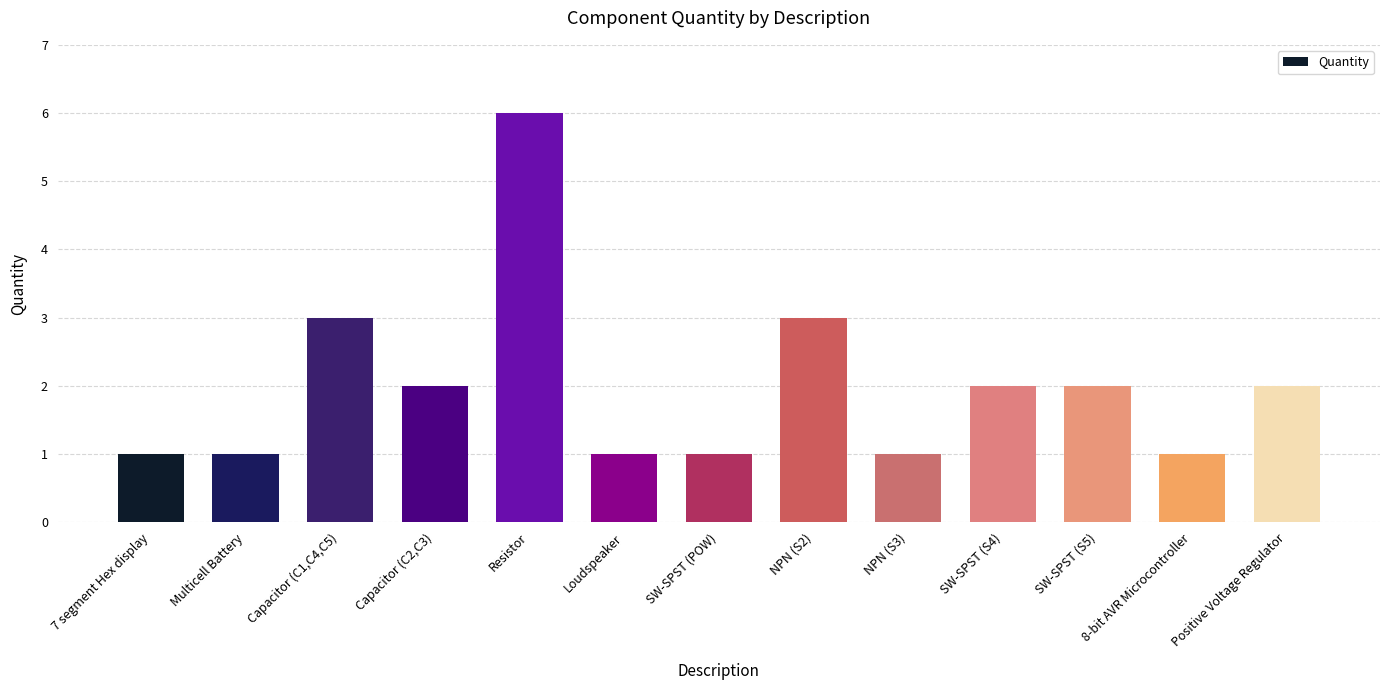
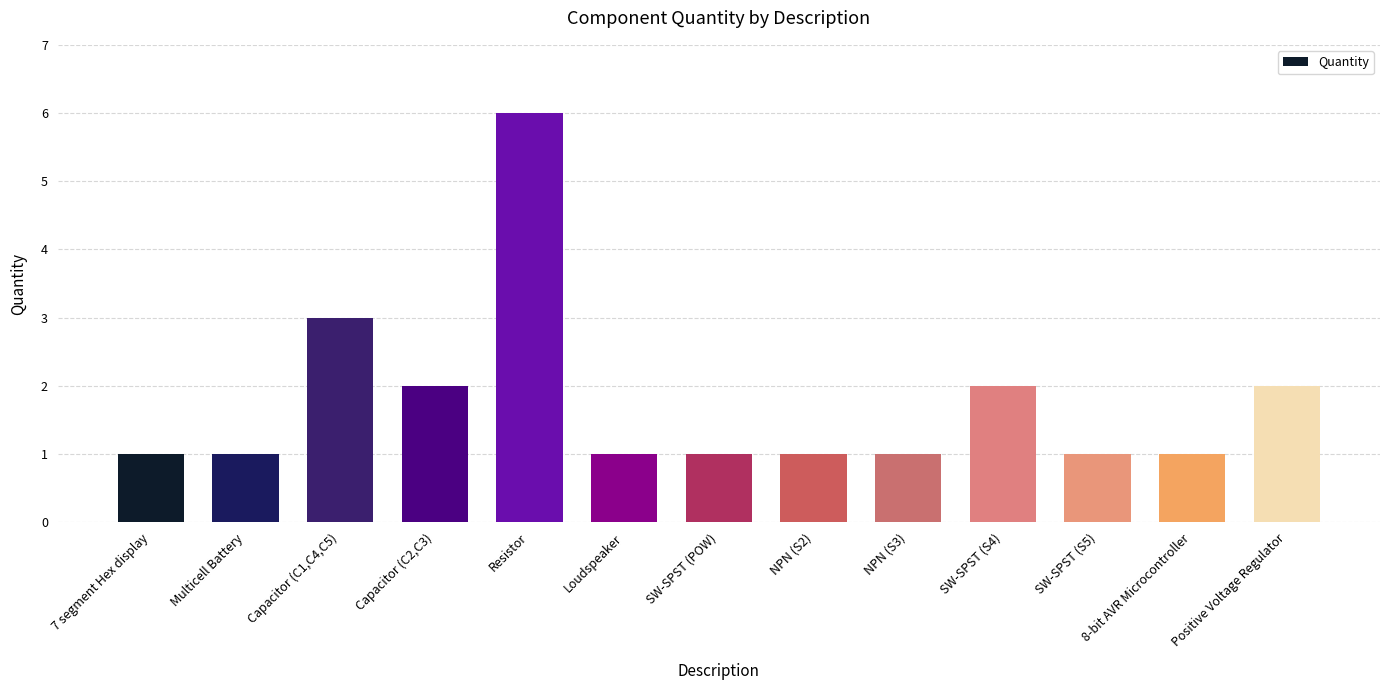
NPN (S2): 3 -> 1
SW-SPST (S5): 2 -> 1
